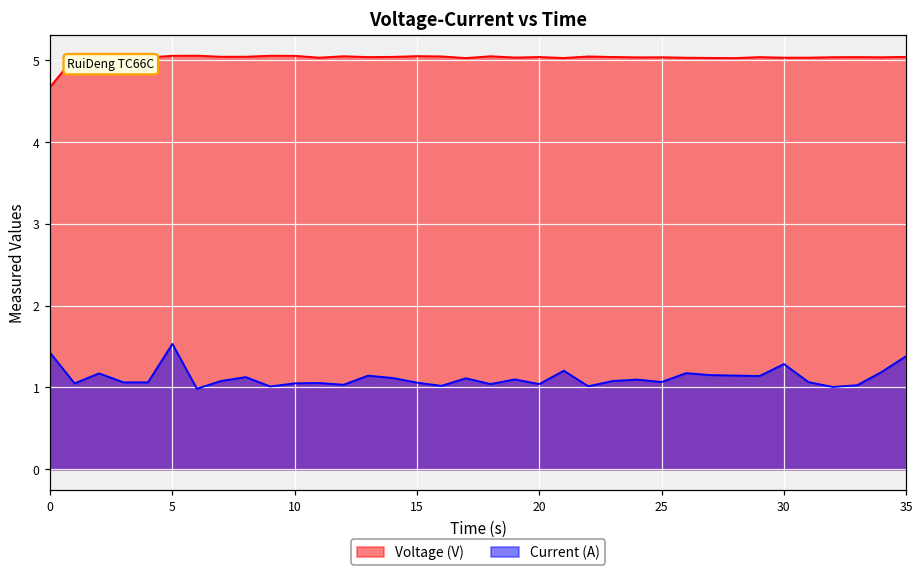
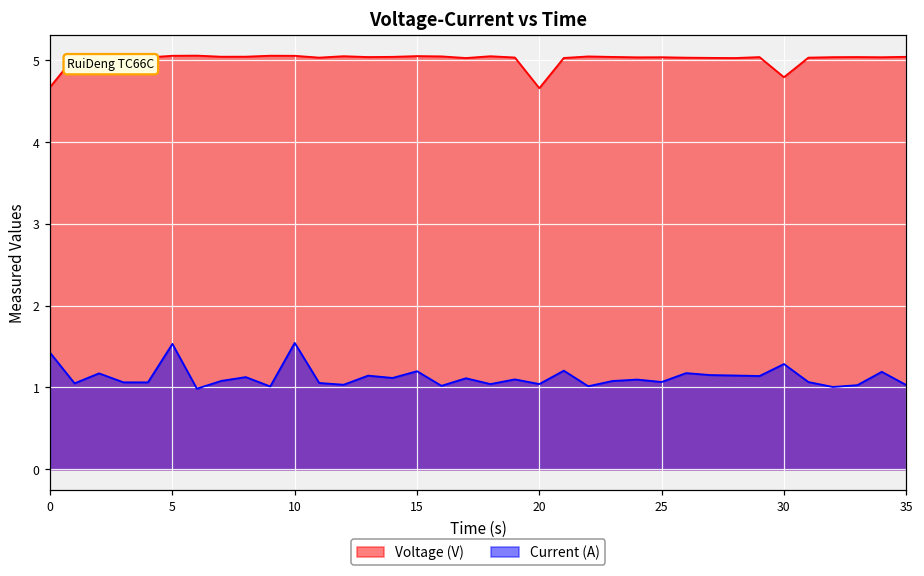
Current (A), 10: 1.1 -> 1.5
Current (A), 15: 1.1 -> 1.2
Voltage (V), 20: 5.0 -> 4.7
Voltage (V), 30: 5.0 -> 4.8
Current (A), 35: 1.4 -> 1.0
